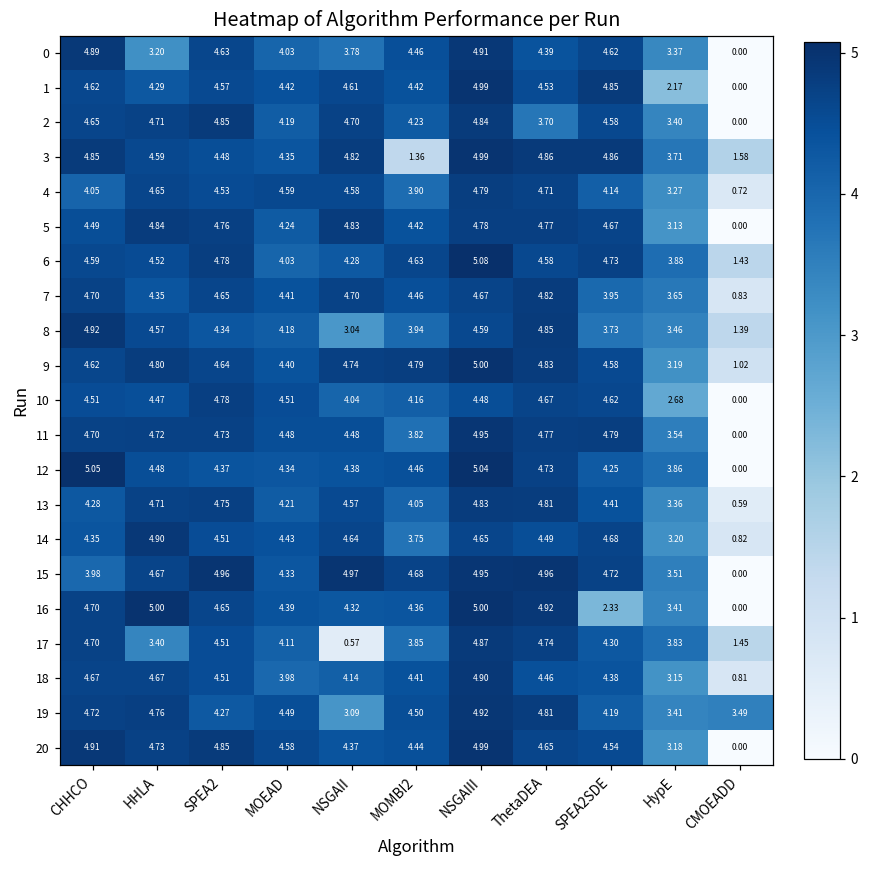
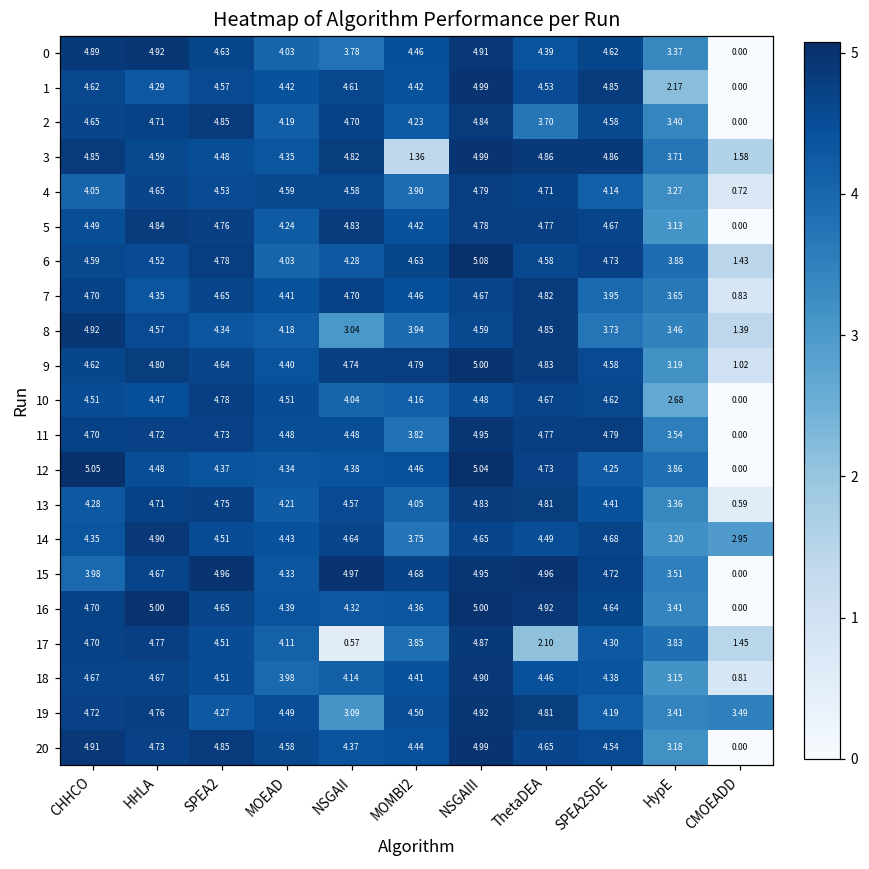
0, HHLA: 3.20 -> 4.92
14, CMOEADD: 0.82 -> 2.95
16, SPEA2SDE: 2.33 -> 4.64
17, HHLA: 3.40 -> 4.77
17, ThetaDEA: 4.74 -> 2.10
